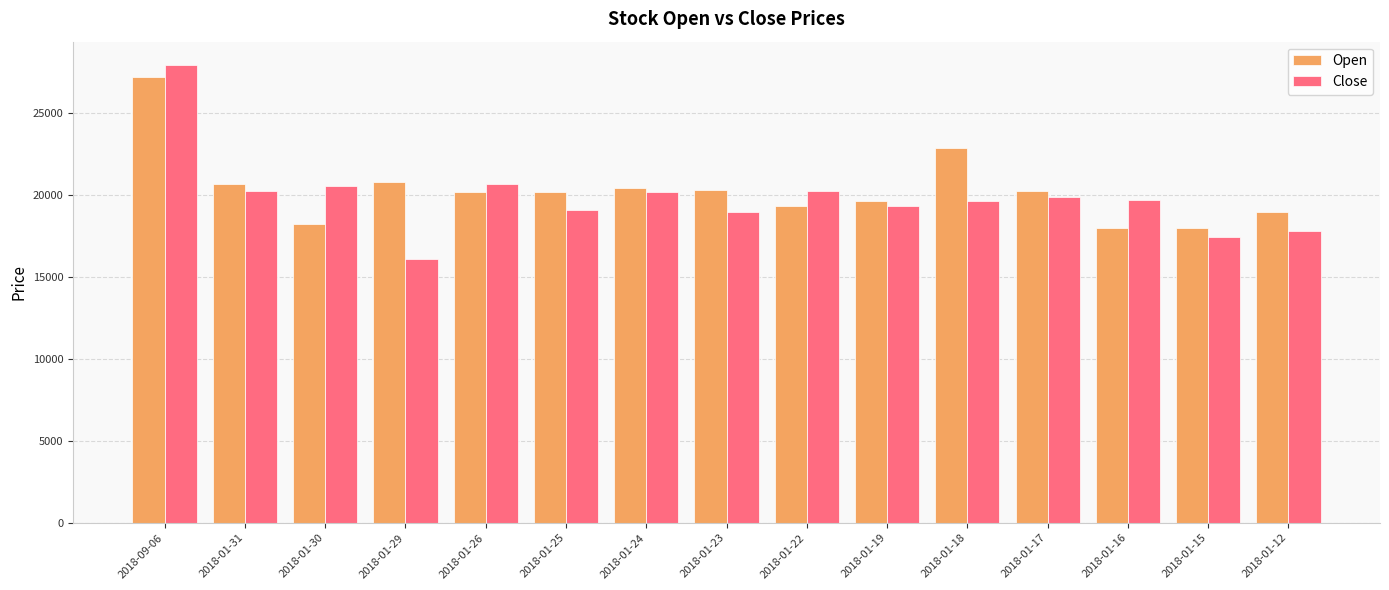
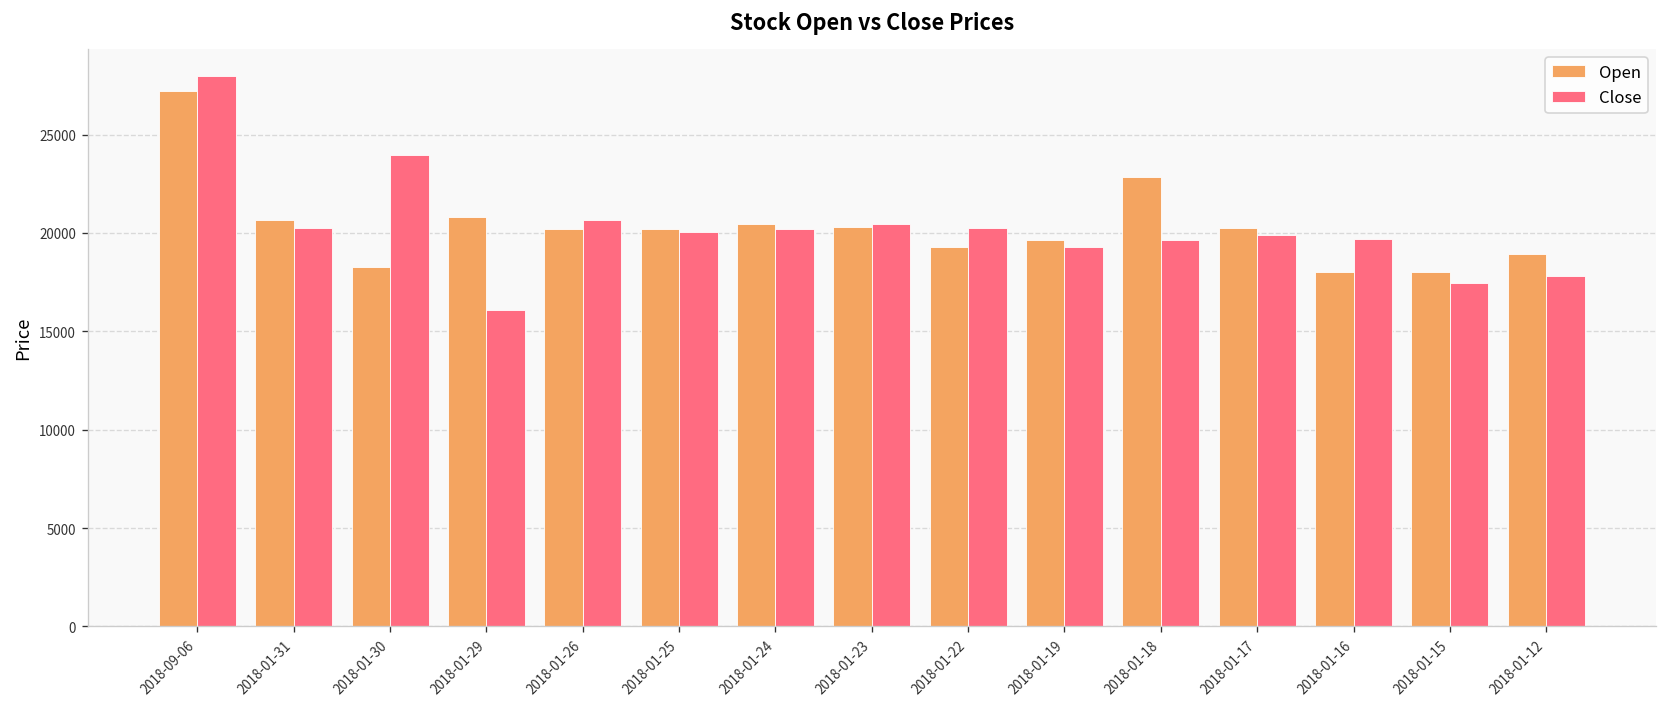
Close, 2018-01-30: 20600 -> 24000
Close, 2018-01-25: 19100 -> 20100
Close, 2018-01-23: 18900 -> 20500
